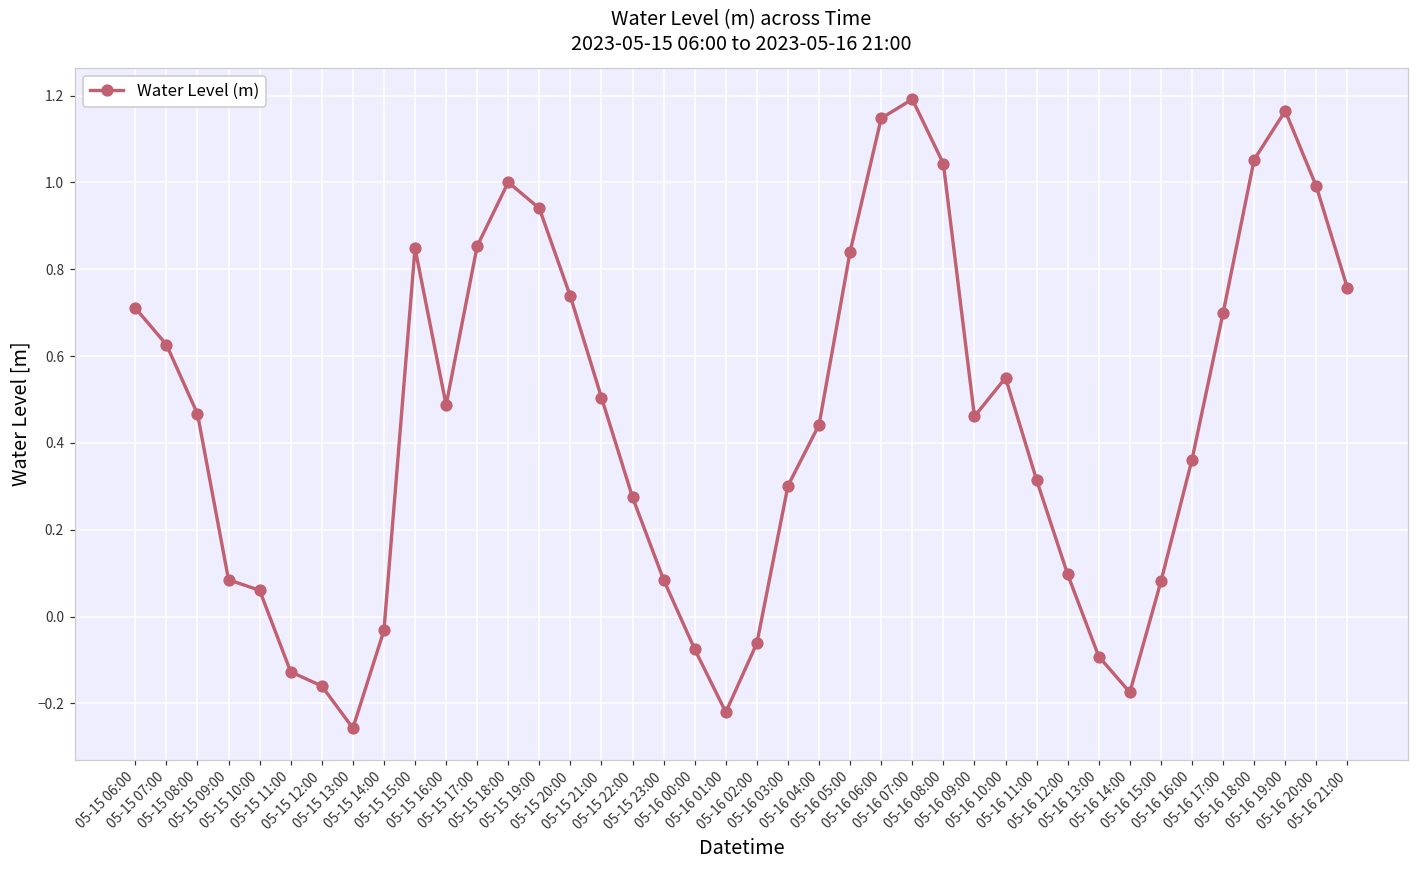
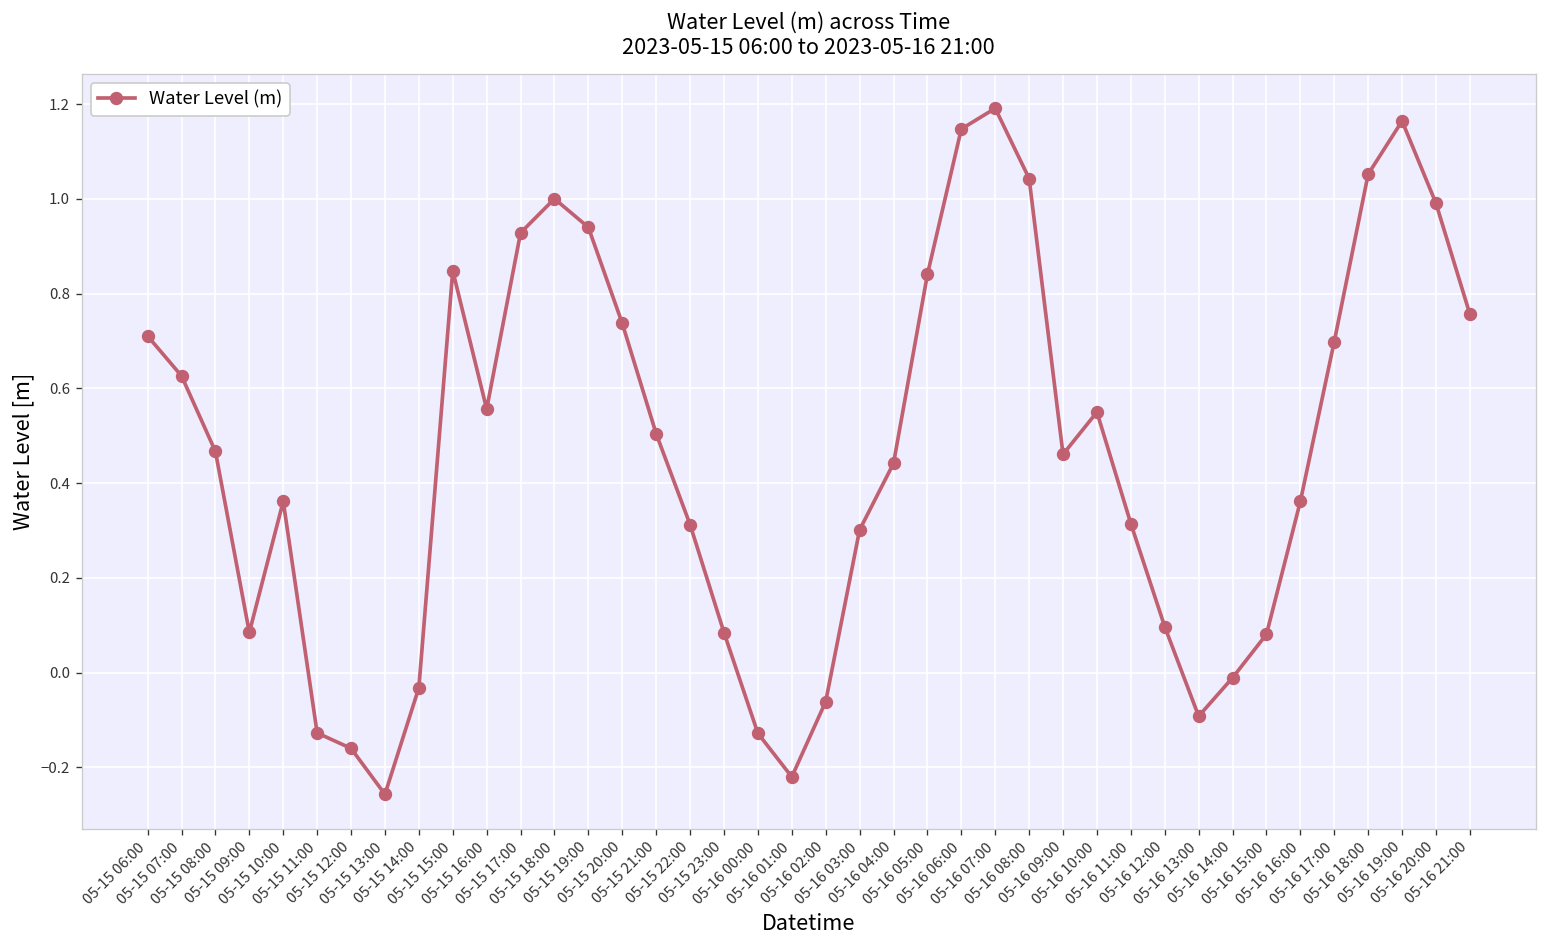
05-15 10:00: 0.06 -> 0.36
05-15 16:00: 0.49 -> 0.56
05-15 17:00: 0.85 -> 0.93
05-15 22:00: 0.27 -> 0.31
05-16 00:00: -0.08 -> -0.13
05-16 14:00: -0.17 -> -0.01
